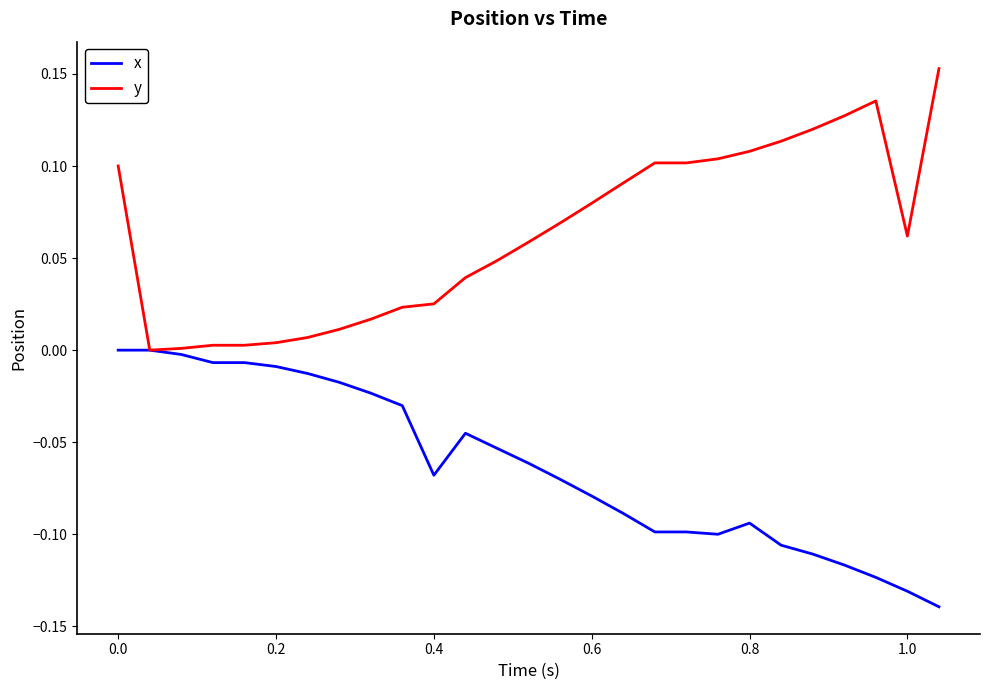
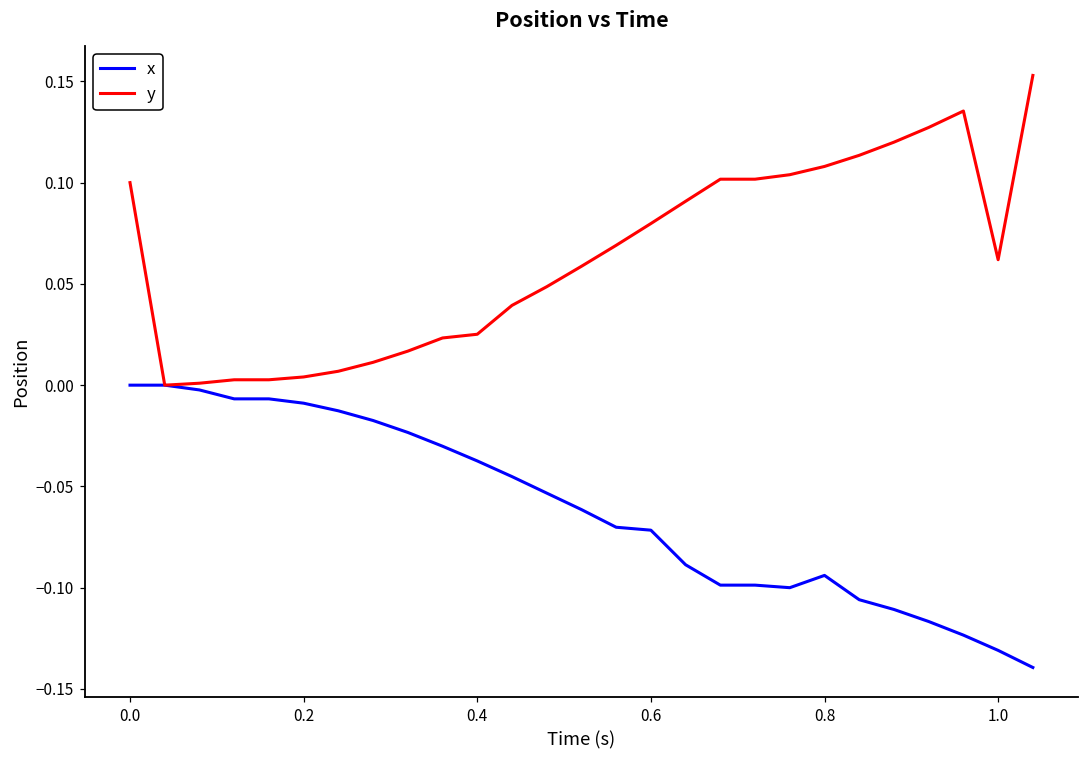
x, 0.4: -0.068 -> -0.037
x, 0.6: -0.079 -> -0.072
